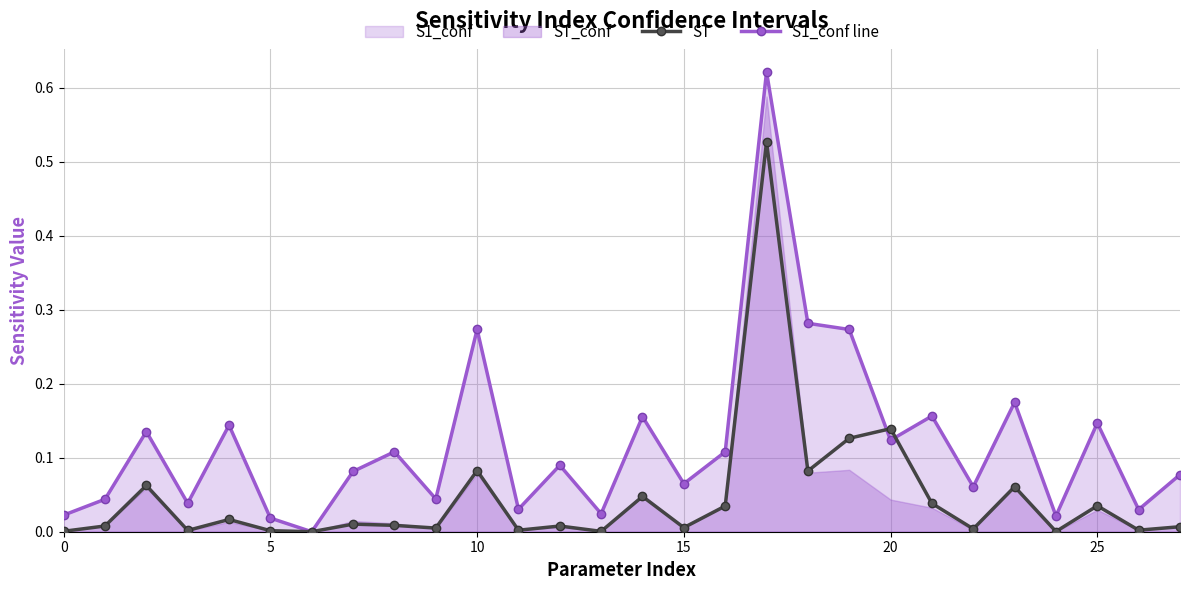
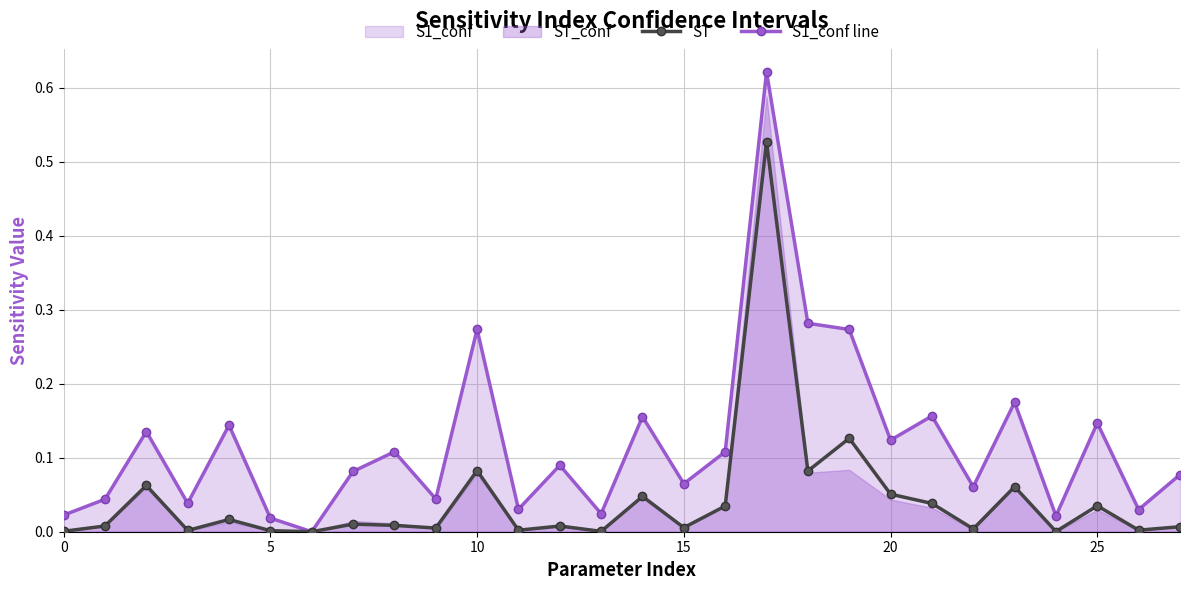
ST, 20: 0.14 -> 0.05
